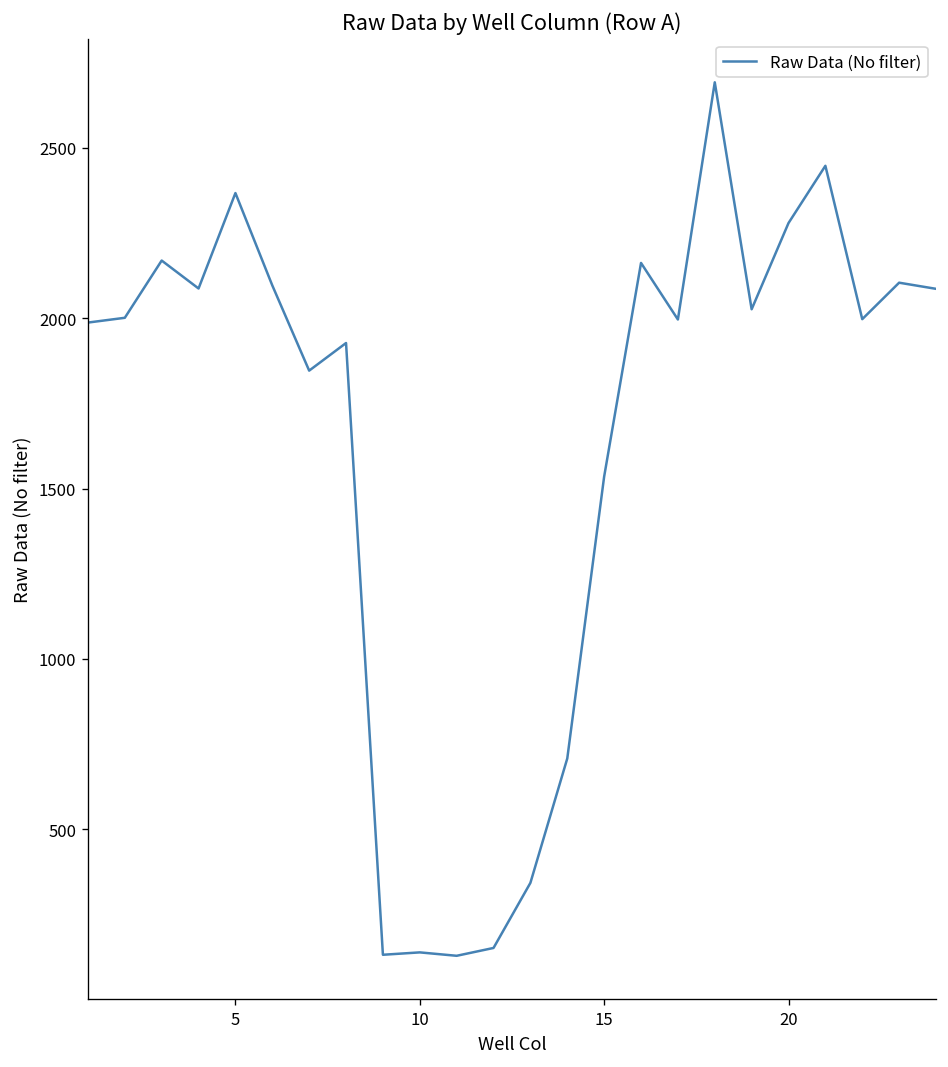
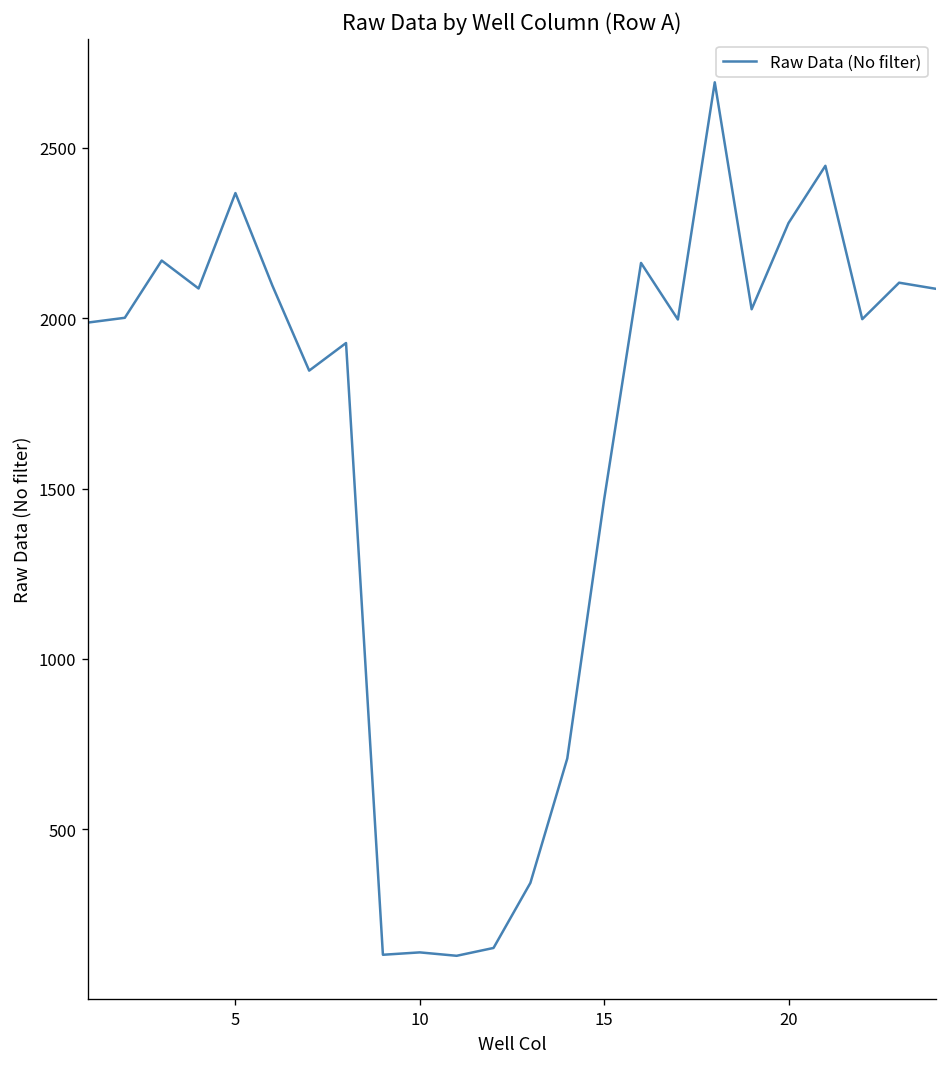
15: 1540 -> 1470
